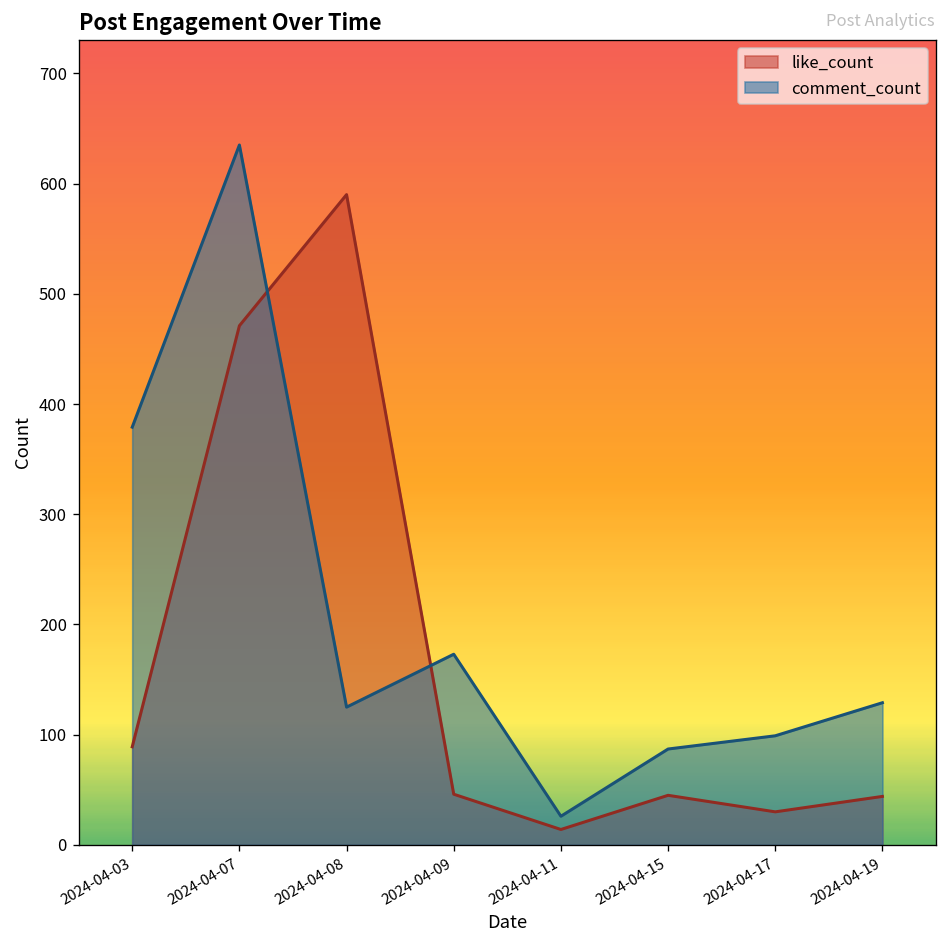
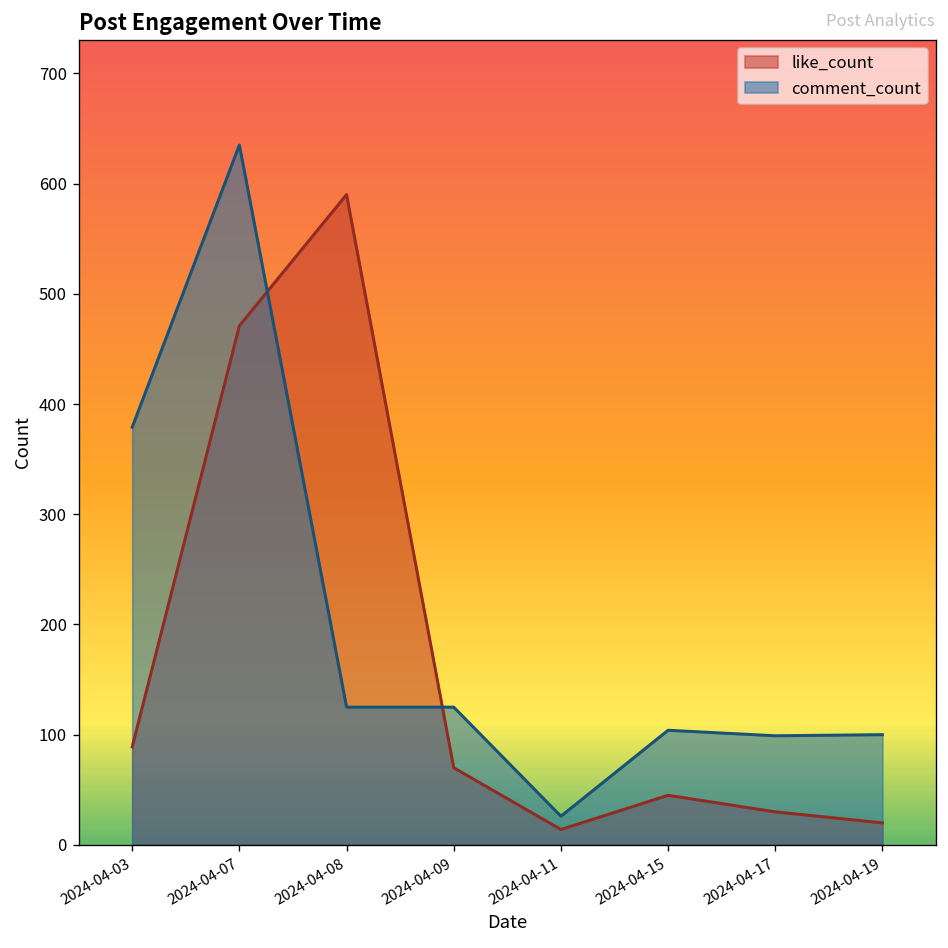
like_count, 2024-04-09: 50 -> 70
comment_count, 2024-04-09: 170 -> 130
comment_count, 2024-04-15: 90 -> 100
like_count, 2024-04-19: 40 -> 20
comment_count, 2024-04-19: 130 -> 100
